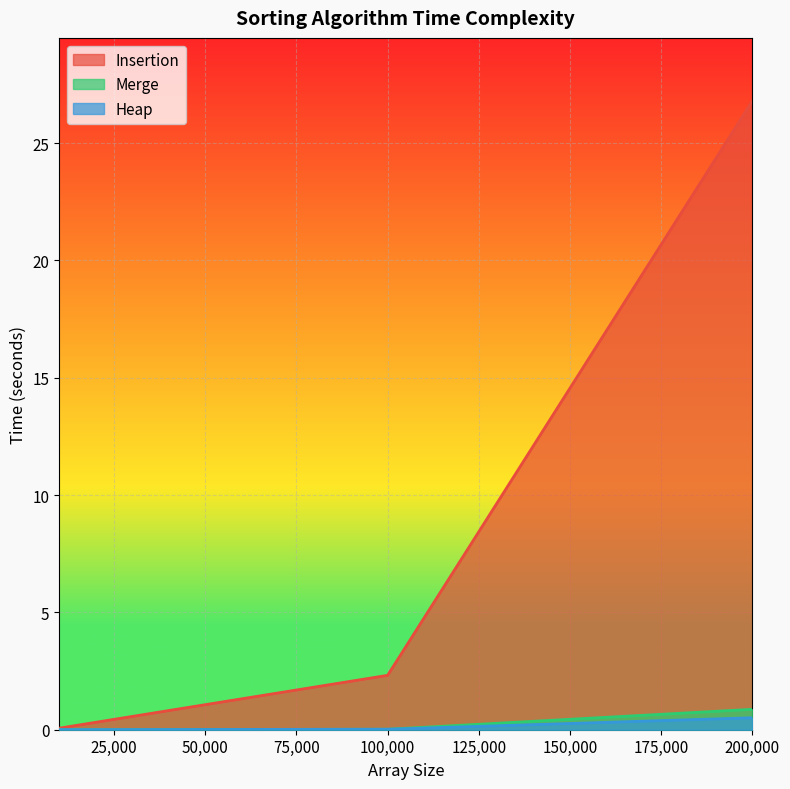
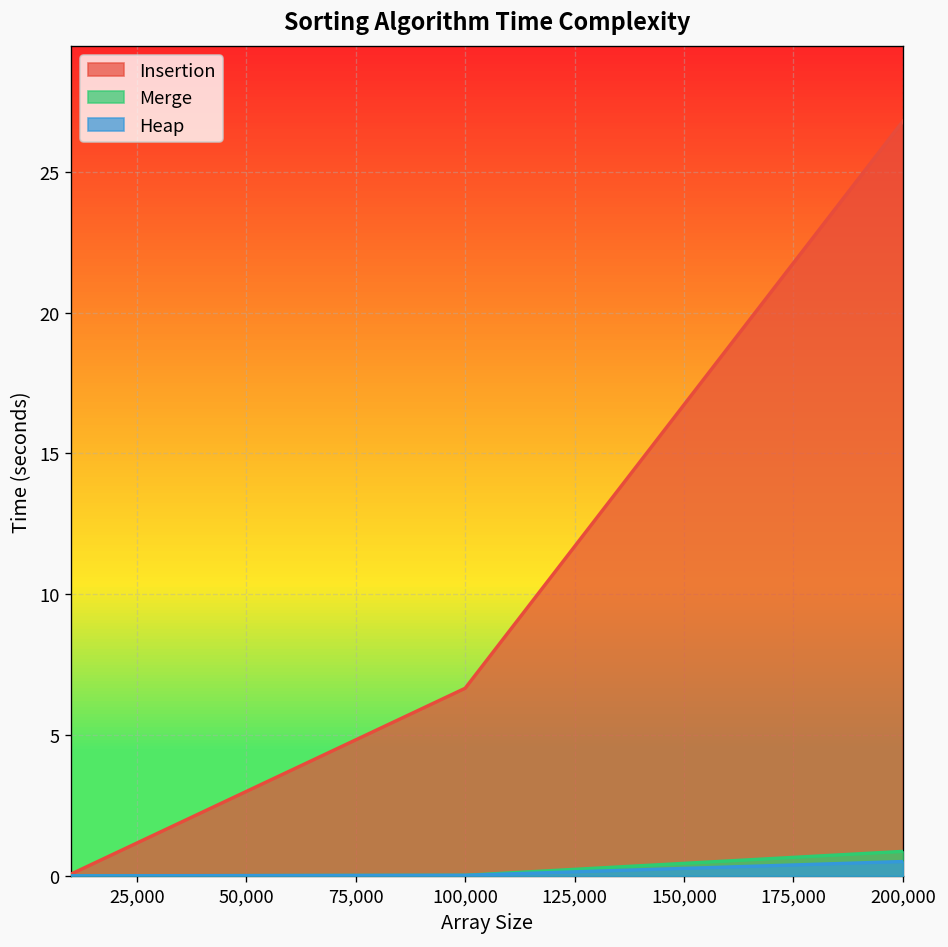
Insertion, 100,000: 2.3 -> 6.7
